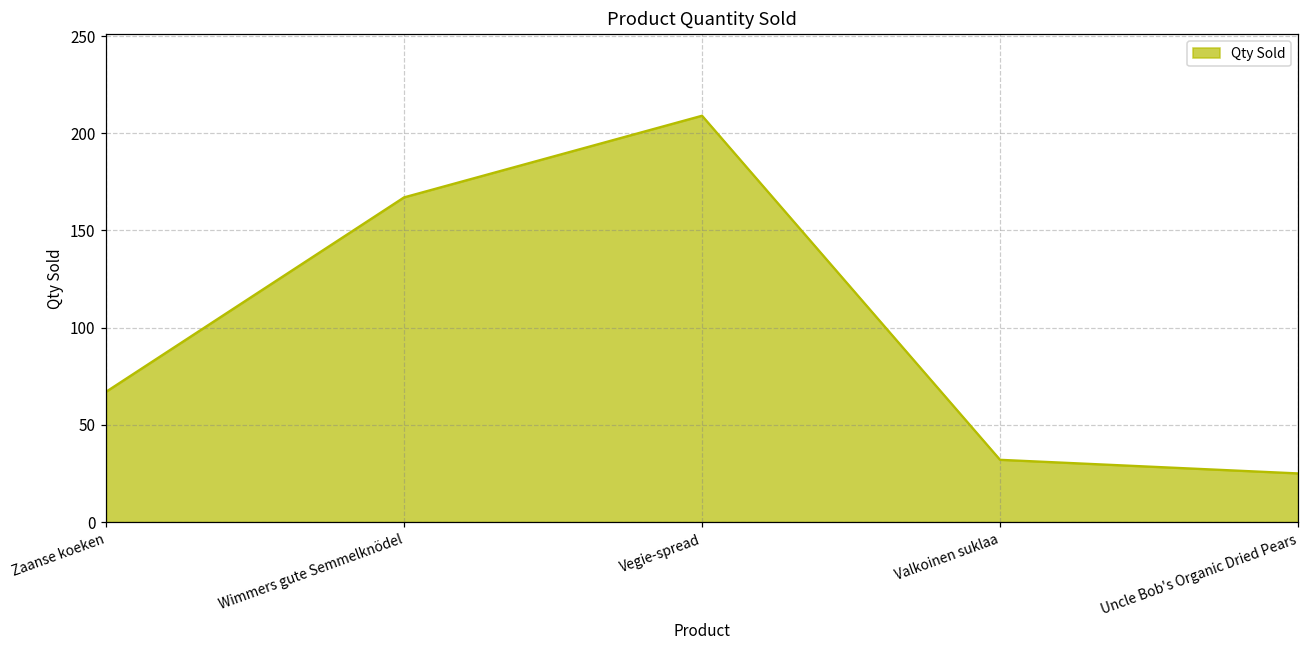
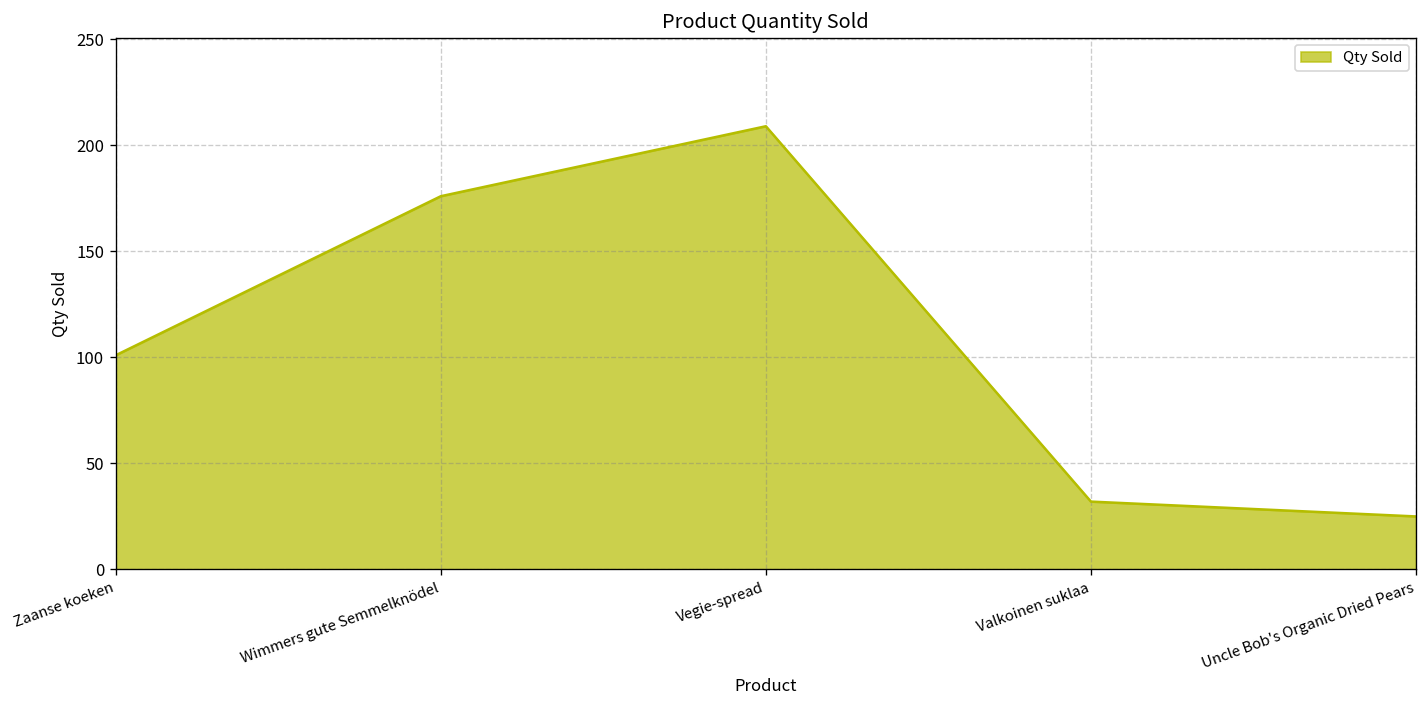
Zaanse koeken: 67 -> 101
Wimmers gute Semmelknödel: 167 -> 176
